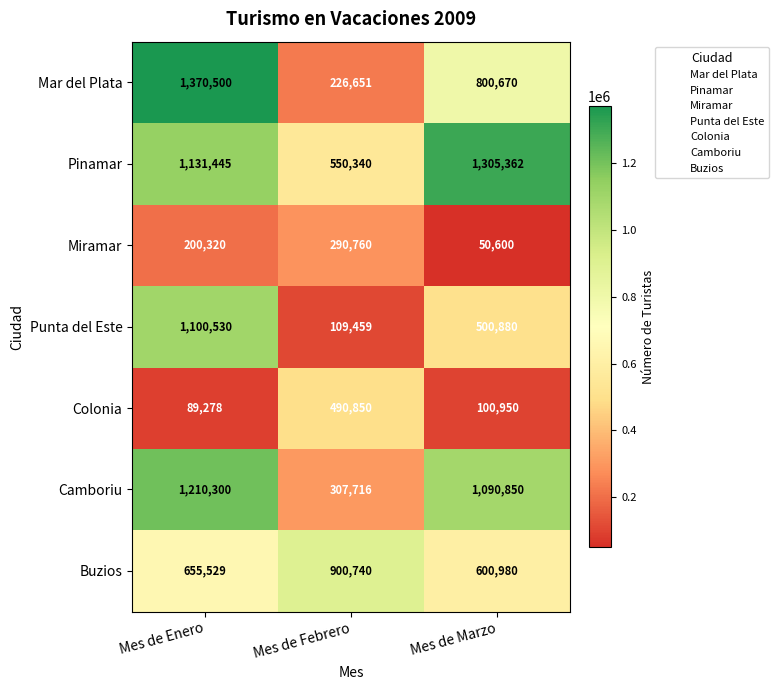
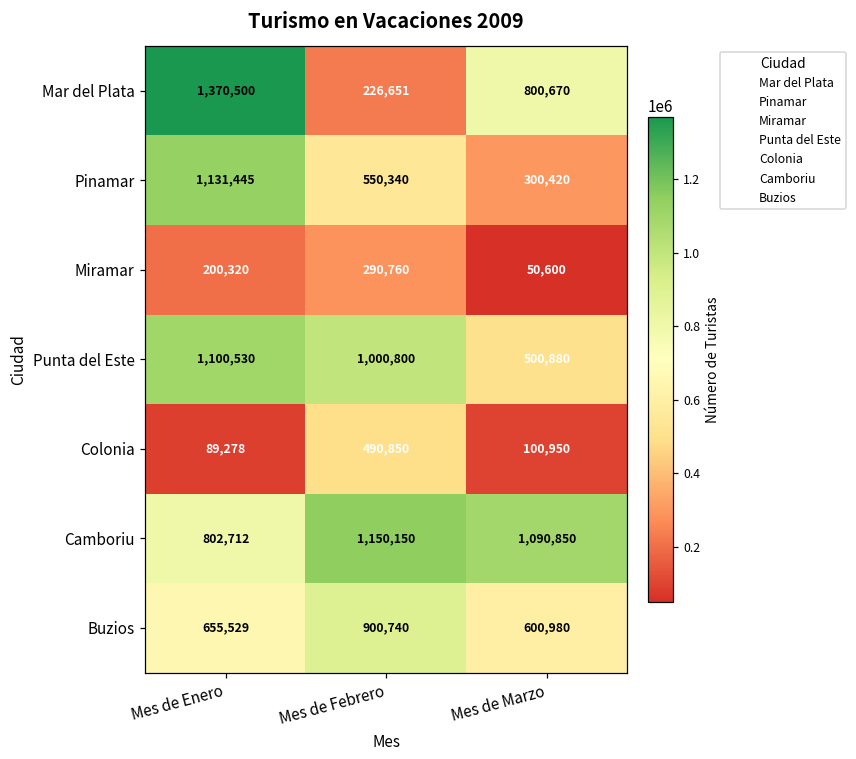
Pinamar, Mes de Marzo: 1,305,362 -> 300,420
Punta del Este, Mes de Febrero: 109,459 -> 1,000,800
Camboriu, Mes de Enero: 1,210,300 -> 802,712
Camboriu, Mes de Febrero: 307,716 -> 1,150,150
